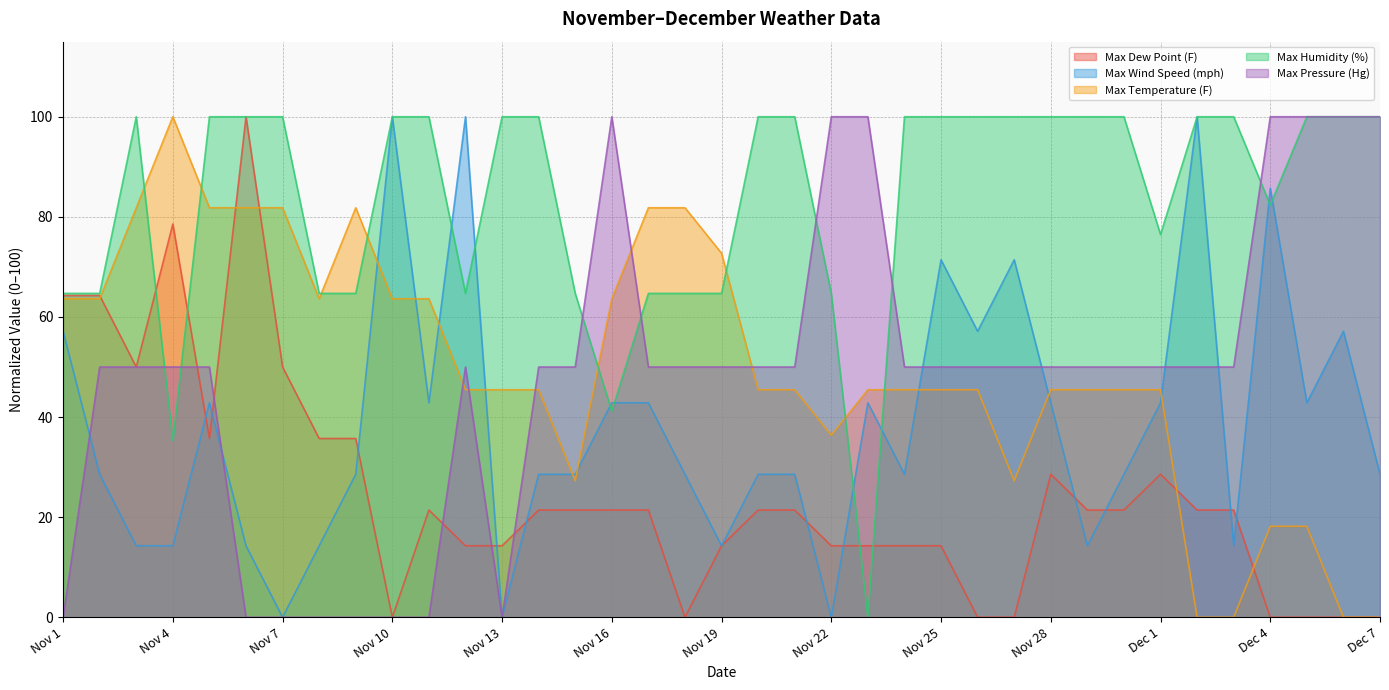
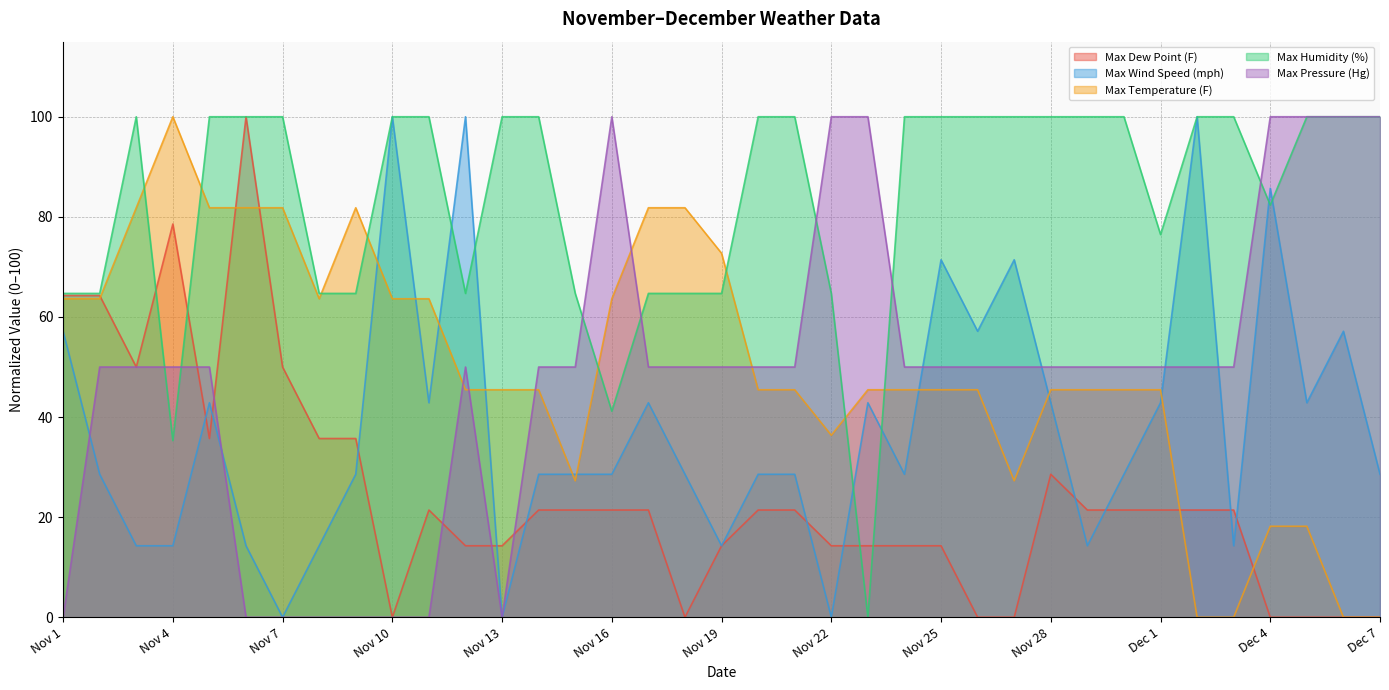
Max Wind Speed (mph), Nov 16: 43 -> 29
Max Dew Point (F), Dec 1: 29 -> 21
